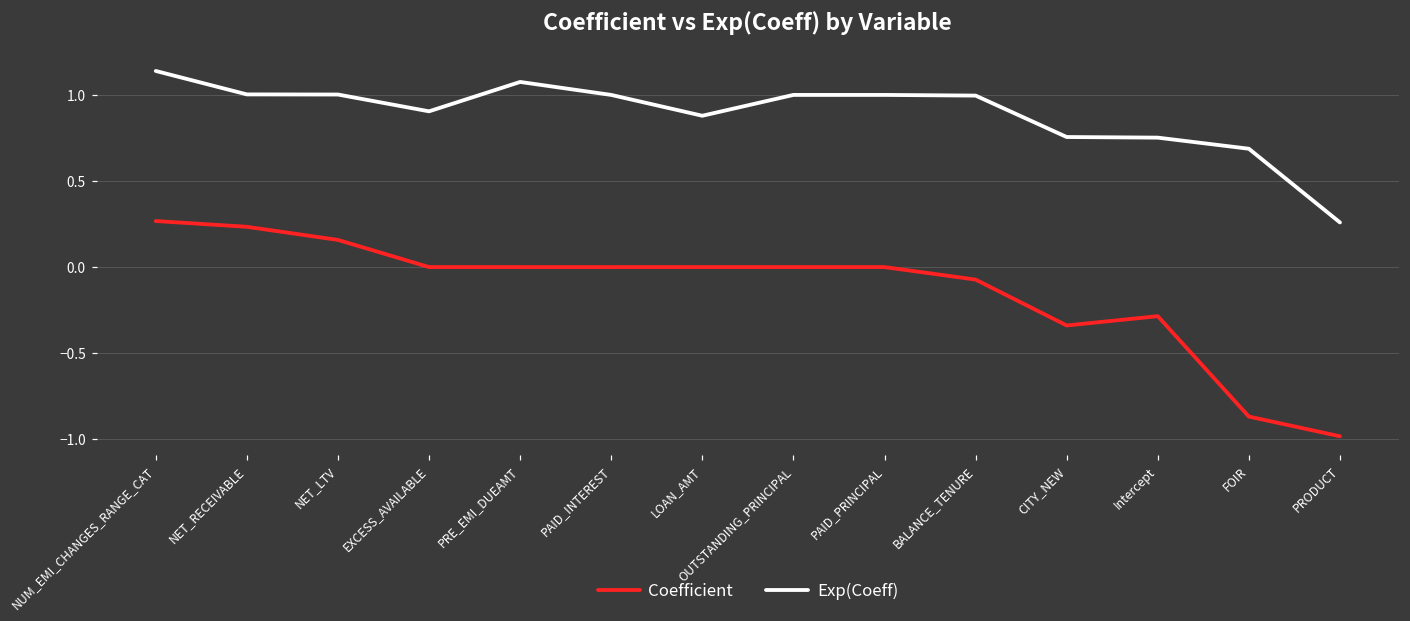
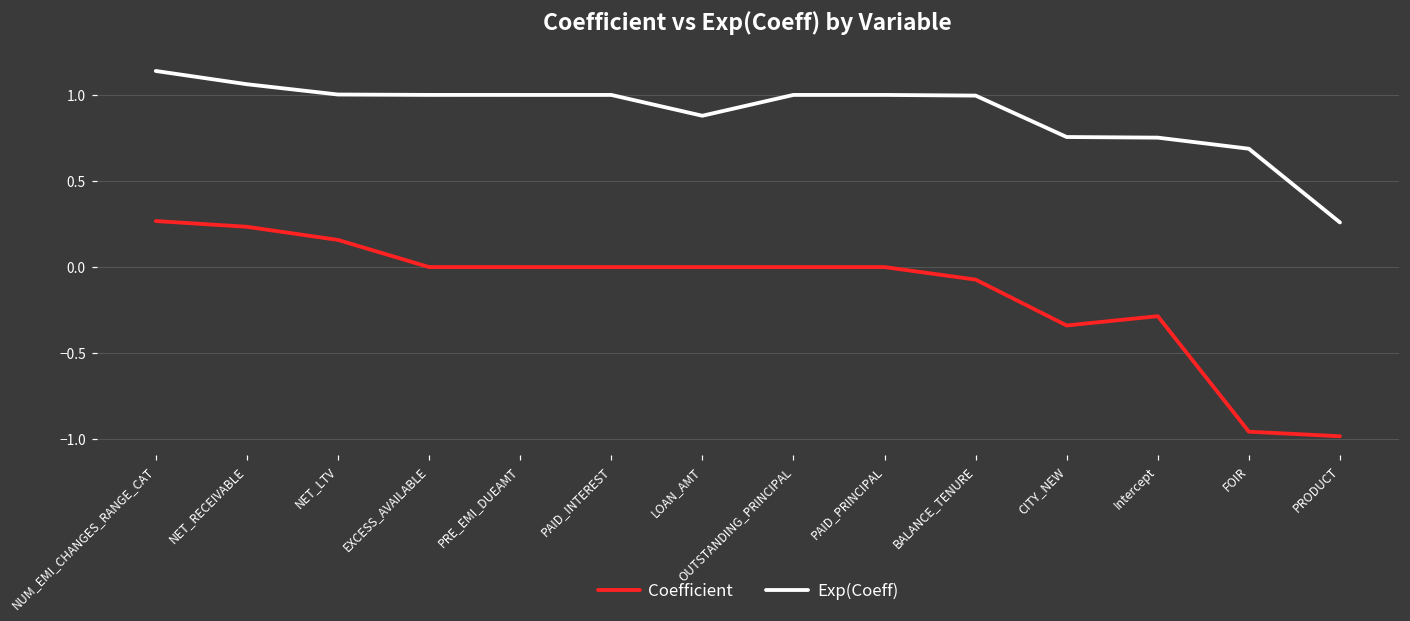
Exp(Coeff), NET_RECEIVABLE: 1.00 -> 1.06
Exp(Coeff), EXCESS_AVAILABLE: 0.90 -> 1.00
Exp(Coeff), PRE_EMI_DUEAMT: 1.08 -> 1.00
Coefficient, FOIR: -0.87 -> -0.96
